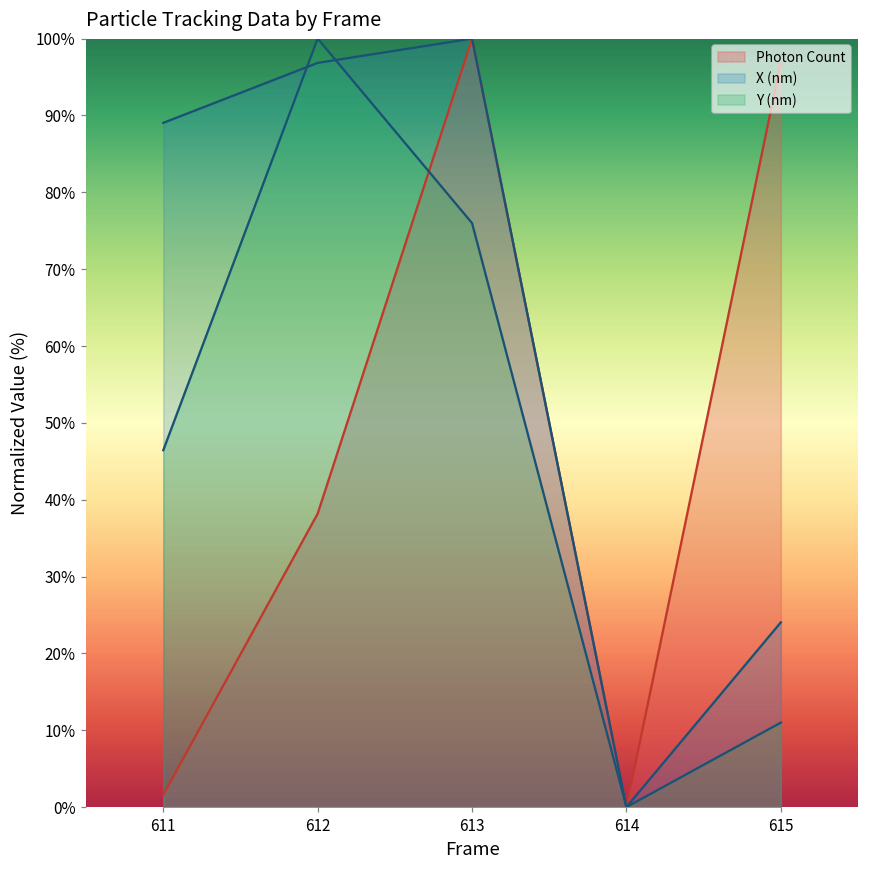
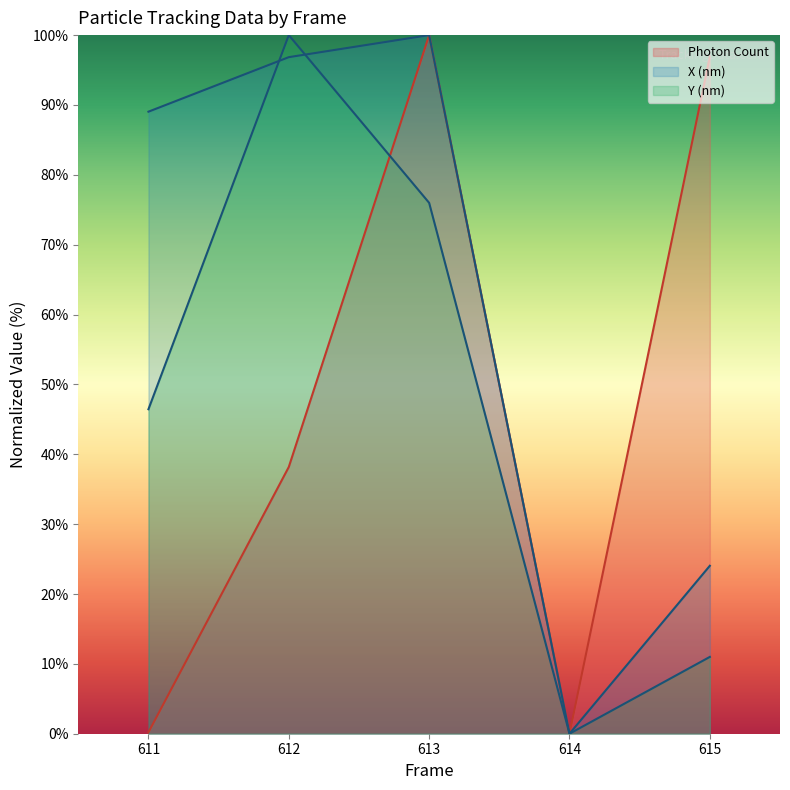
Photon Count, 611: 2% -> 0%
